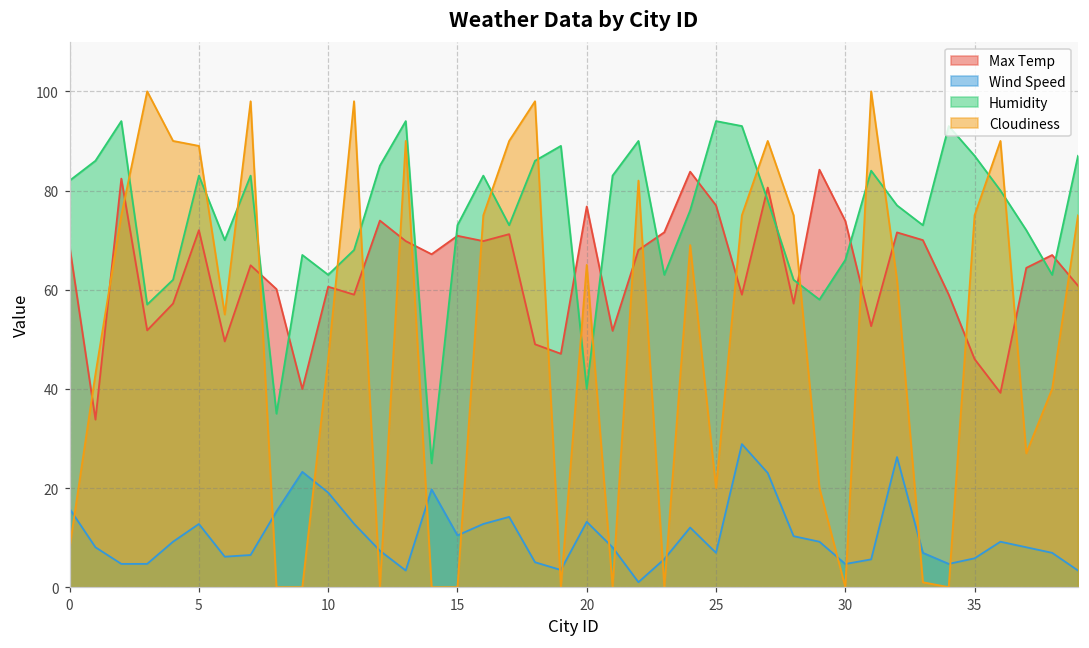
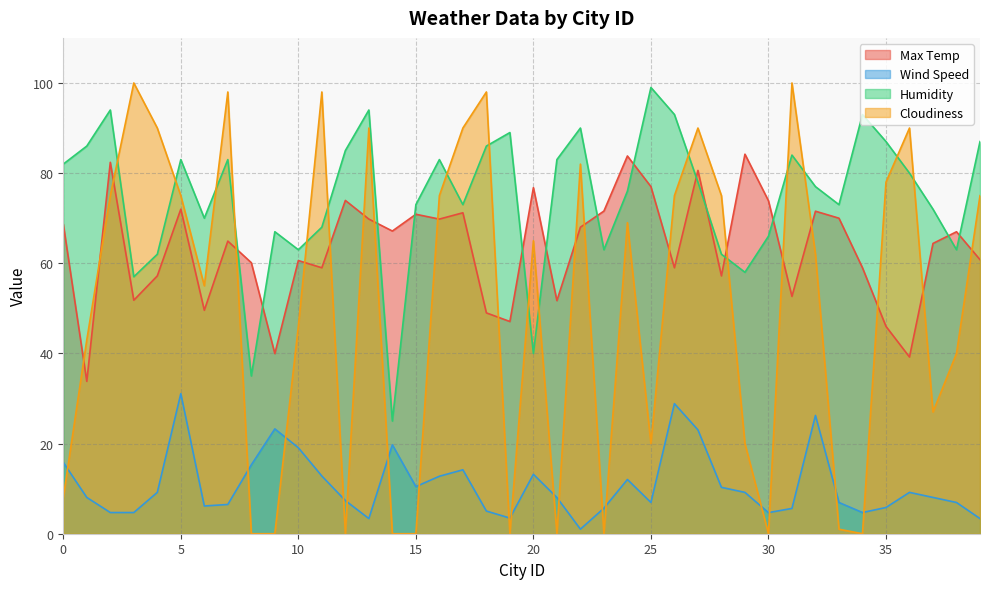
Wind Speed, 5: 13 -> 31
Cloudiness, 5: 89 -> 75
Humidity, 25: 94 -> 99
Cloudiness, 35: 75 -> 78
